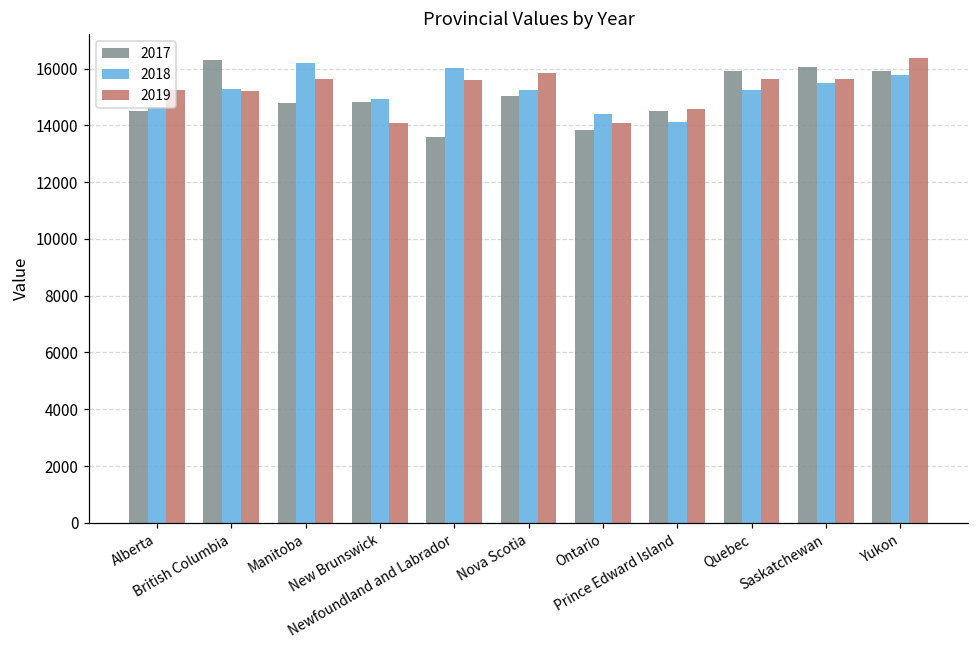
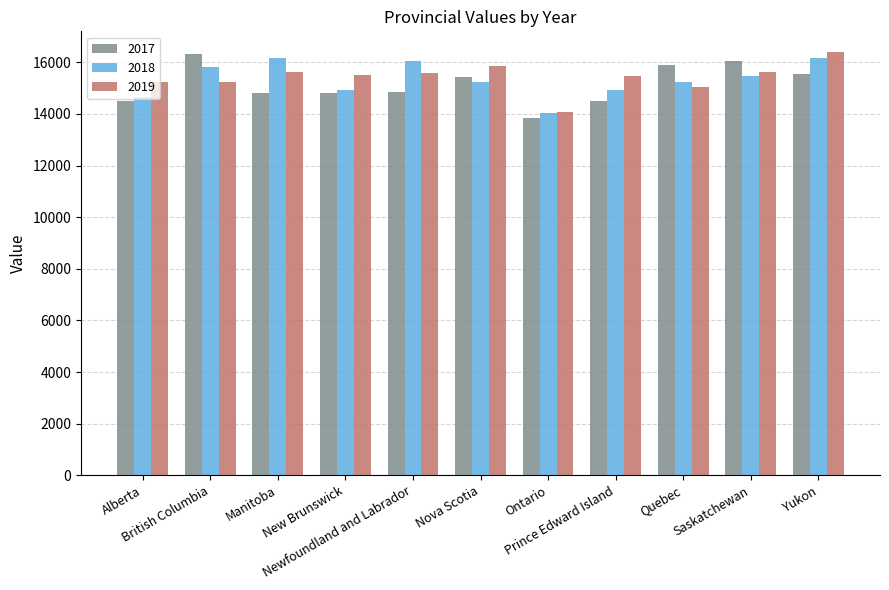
2018, British Columbia: 15300 -> 15800
2019, New Brunswick: 14100 -> 15500
2017, Newfoundland and Labrador: 13600 -> 14900
2017, Nova Scotia: 15000 -> 15400
2018, Ontario: 14400 -> 14000
2018, Prince Edward Island: 14100 -> 14900
2019, Prince Edward Island: 14600 -> 15500
2019, Quebec: 15600 -> 15000
2017, Yukon: 15900 -> 15600
2018, Yukon: 15800 -> 16200
